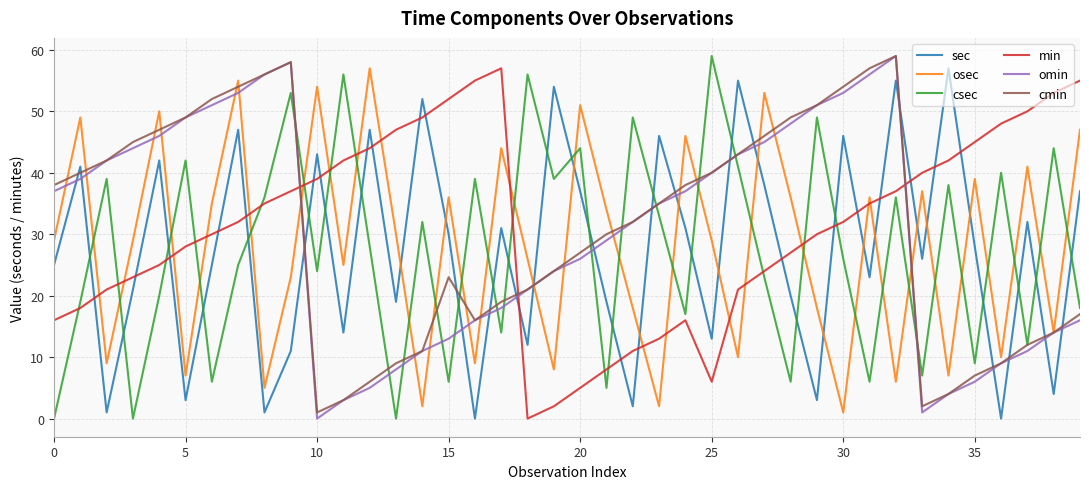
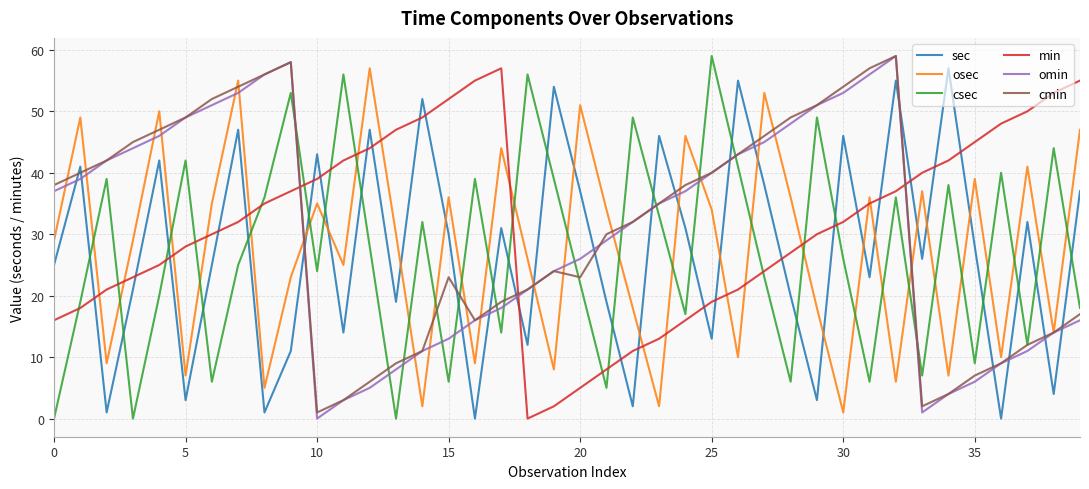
osec, 10: 54 -> 35
csec, 20: 44 -> 22
cmin, 20: 27 -> 23
osec, 25: 29 -> 34
min, 25: 6 -> 19
